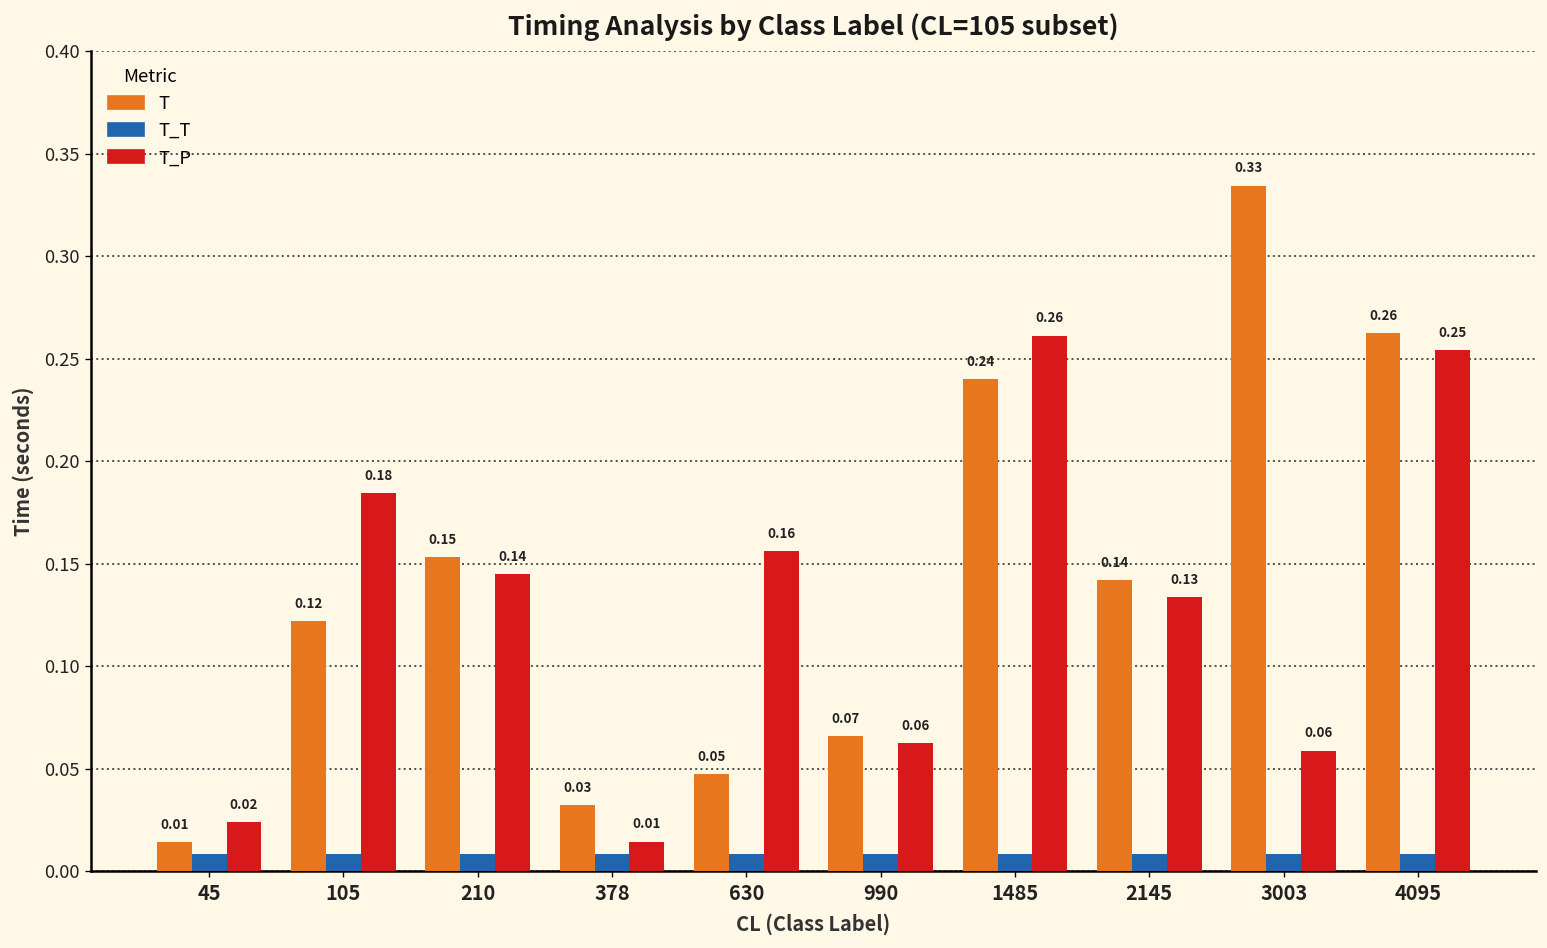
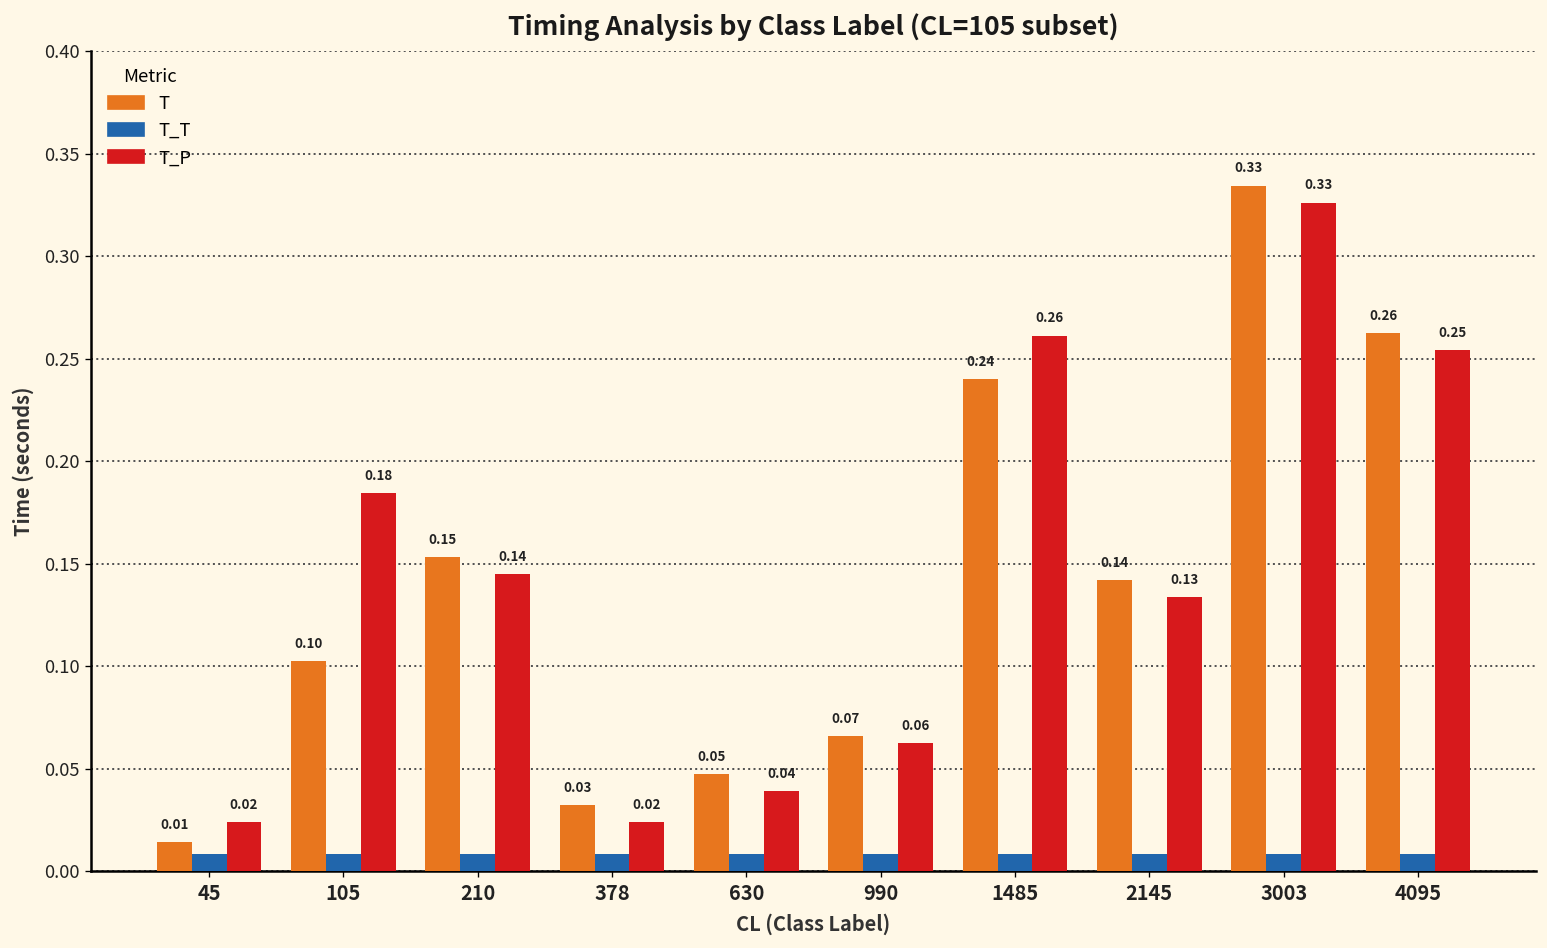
T, 105: 0.12 -> 0.10
T_P, 378: 0.01 -> 0.02
T_P, 630: 0.16 -> 0.04
T_P, 3003: 0.06 -> 0.33
